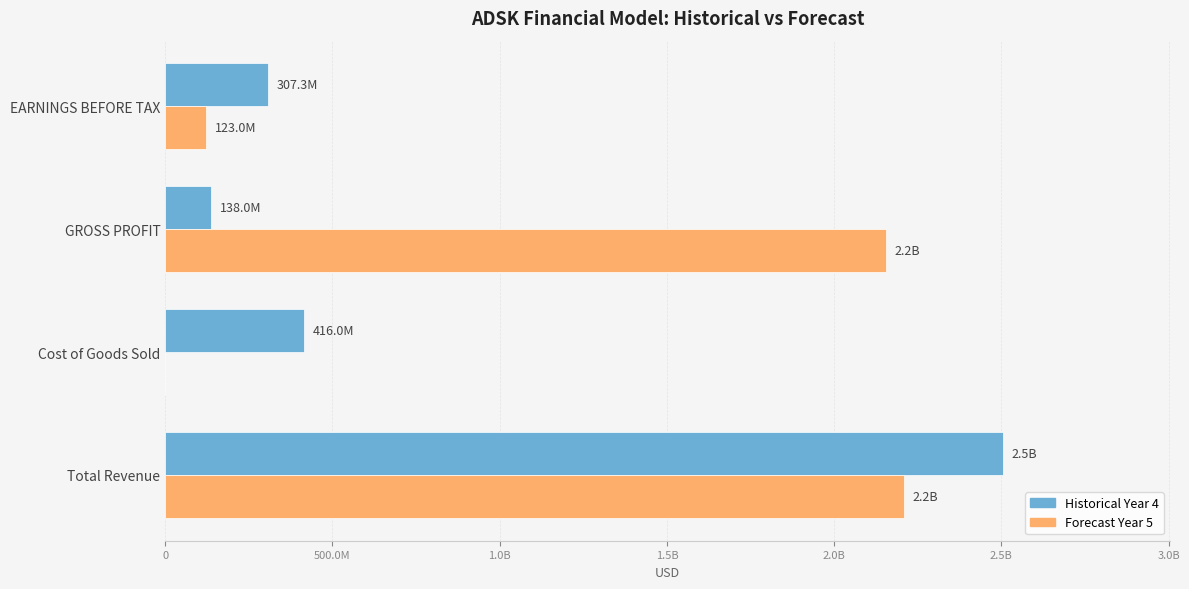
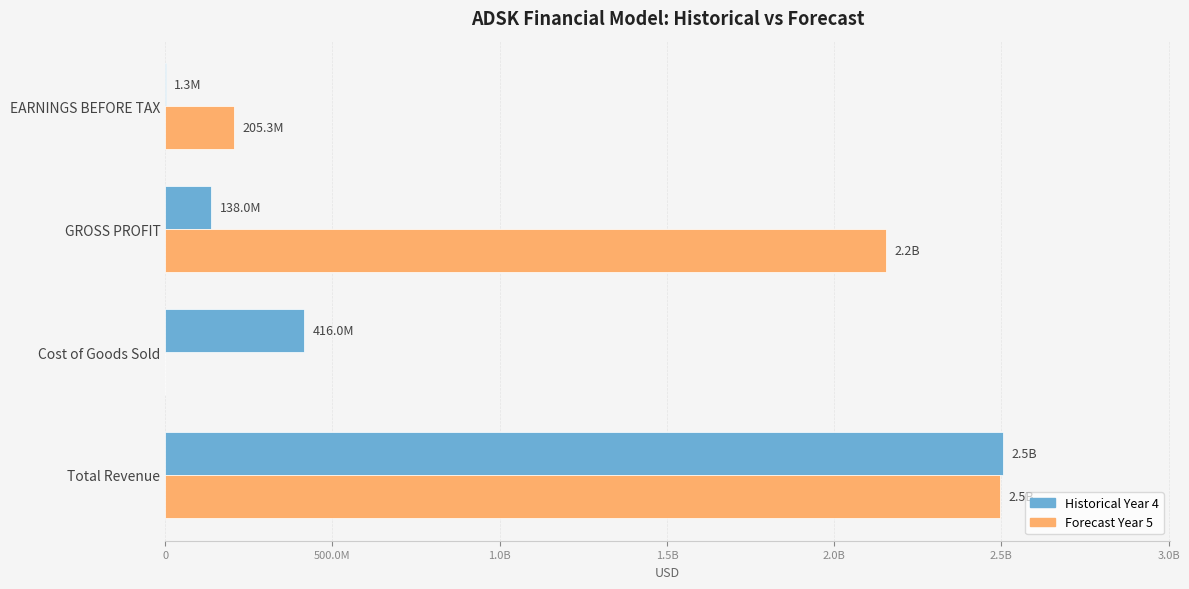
Historical Year 4, EARNINGS BEFORE TAX: 307.3M -> 1.3M
Forecast Year 5, EARNINGS BEFORE TAX: 123.0M -> 205.3M
Forecast Year 5, Total Revenue: 2210000000 -> 2500000000
